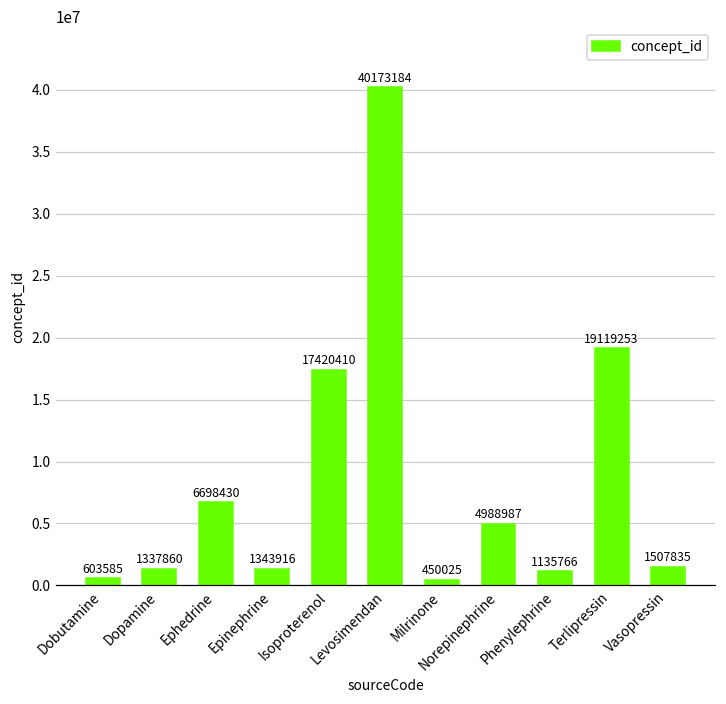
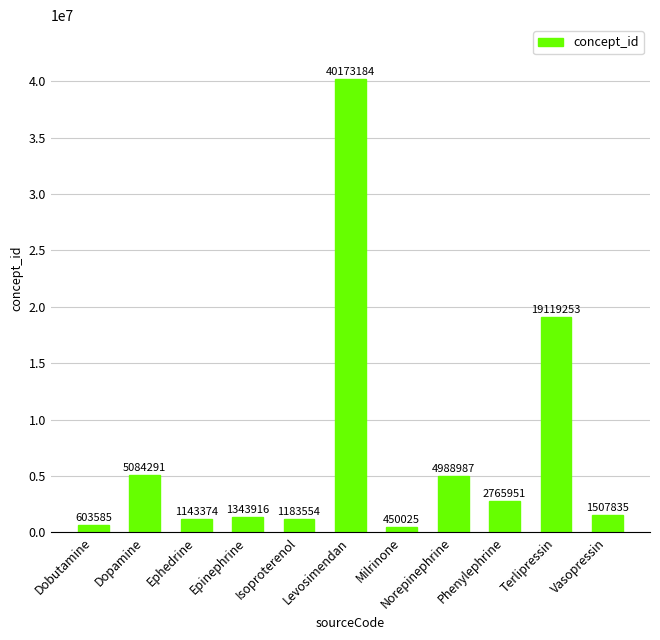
Dopamine: 1337860 -> 5084291
Ephedrine: 6698430 -> 1143374
Isoproterenol: 17420410 -> 1183554
Phenylephrine: 1135766 -> 2765951
